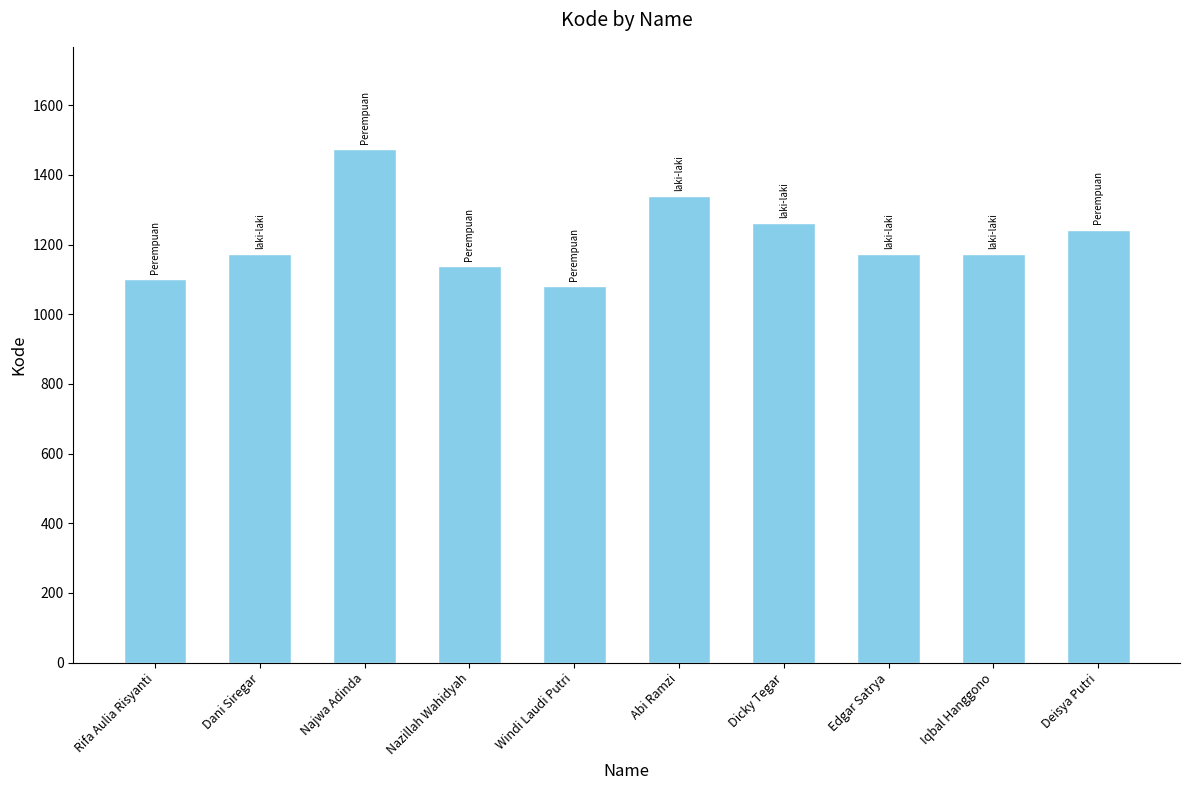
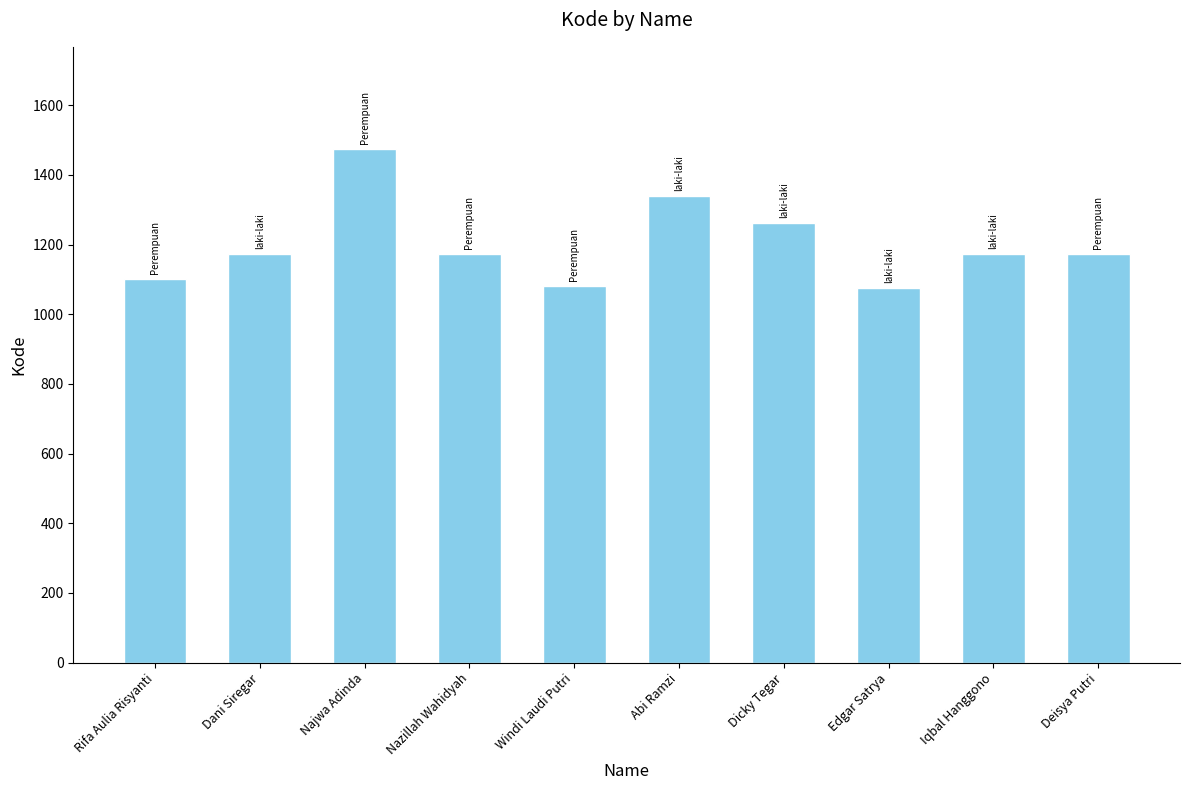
Nazillah Wahidyah: 1140 -> 1170
Edgar Satrya: 1170 -> 1070
Deisya Putri: 1240 -> 1170
